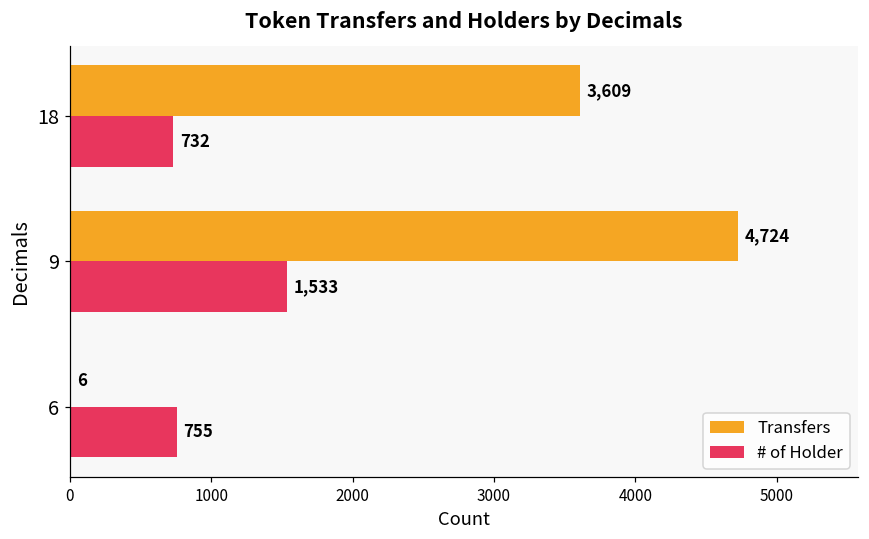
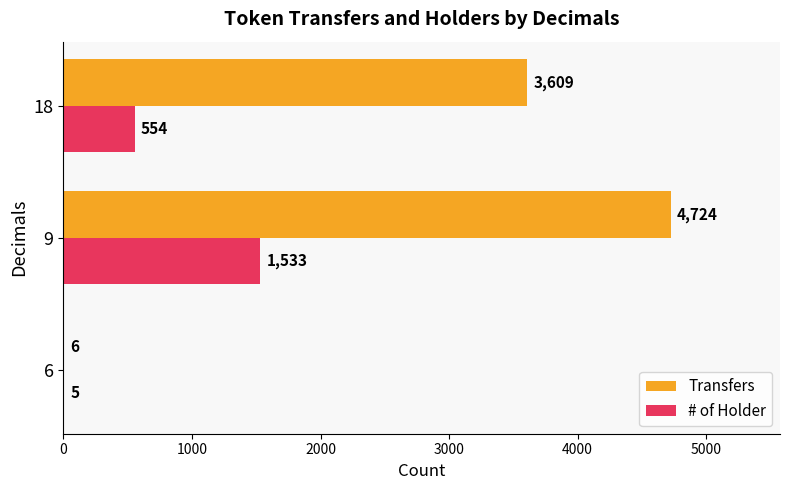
# of Holder, 18: 732 -> 554
# of Holder, 6: 755 -> 5
